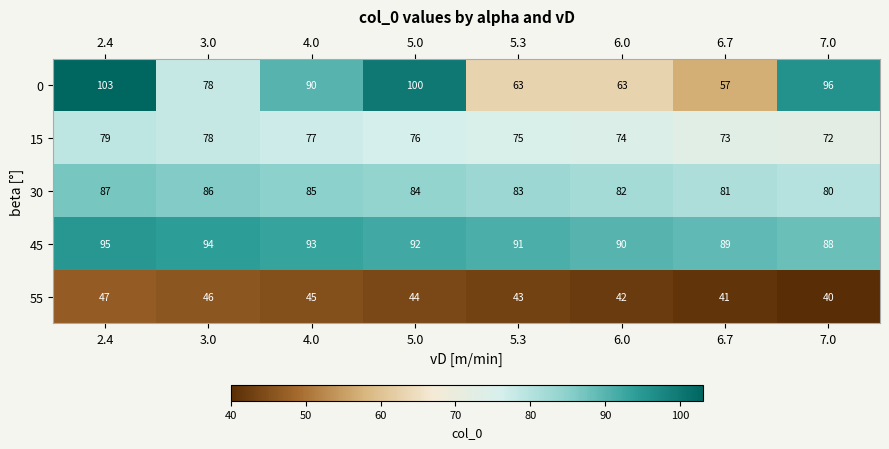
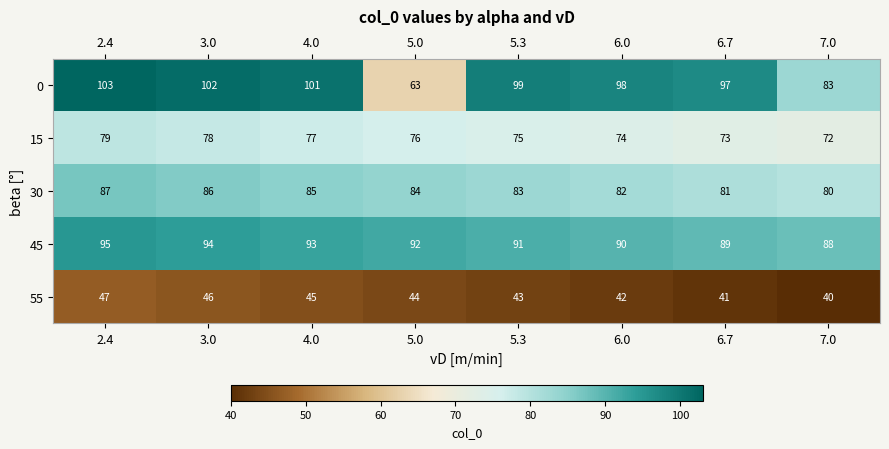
0, 3.0: 78 -> 102
0, 4.0: 90 -> 101
0, 5.0: 100 -> 63
0, 5.3: 63 -> 99
0, 6.0: 63 -> 98
0, 6.7: 57 -> 97
0, 7.0: 96 -> 83
